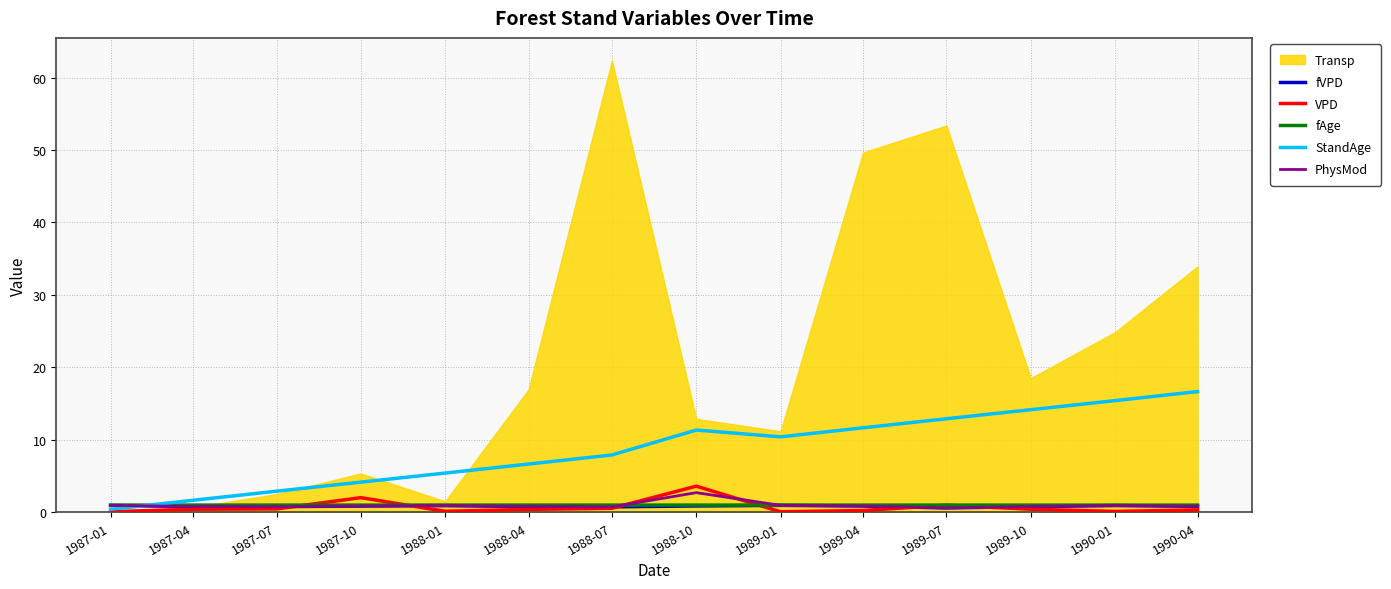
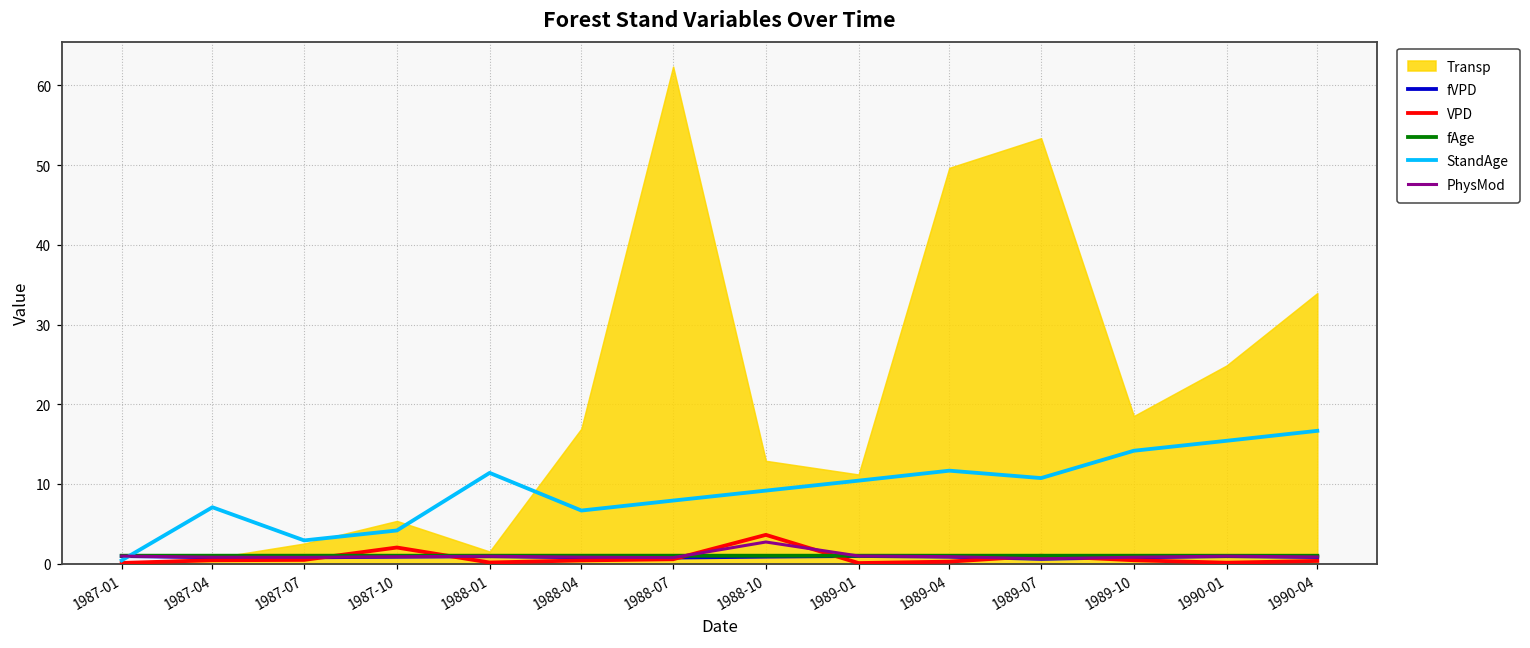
StandAge, 1987-04: 2 -> 7
StandAge, 1988-01: 5 -> 11
StandAge, 1988-10: 11 -> 9
StandAge, 1989-07: 13 -> 11
